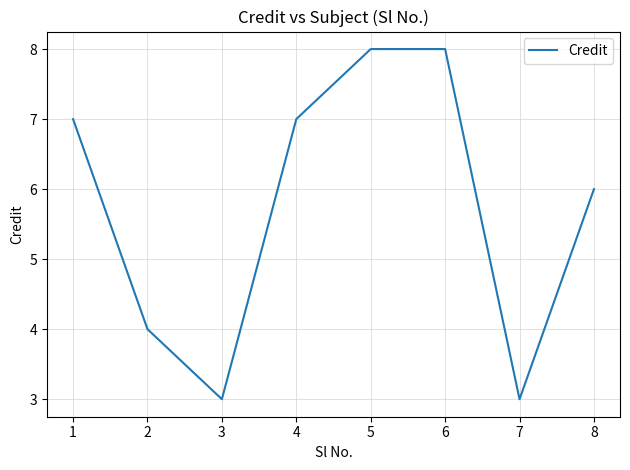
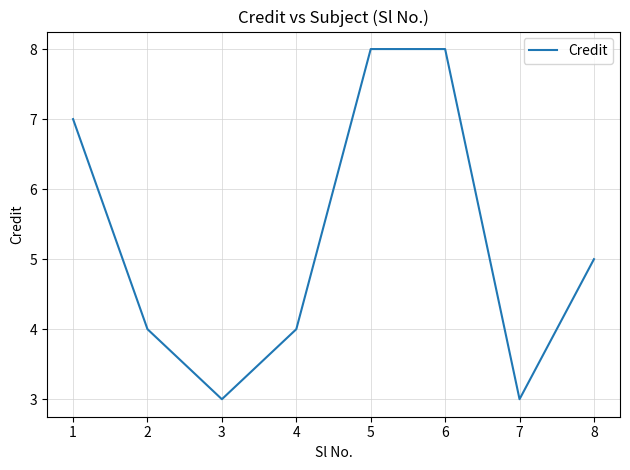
4: 7 -> 4
8: 6 -> 5
